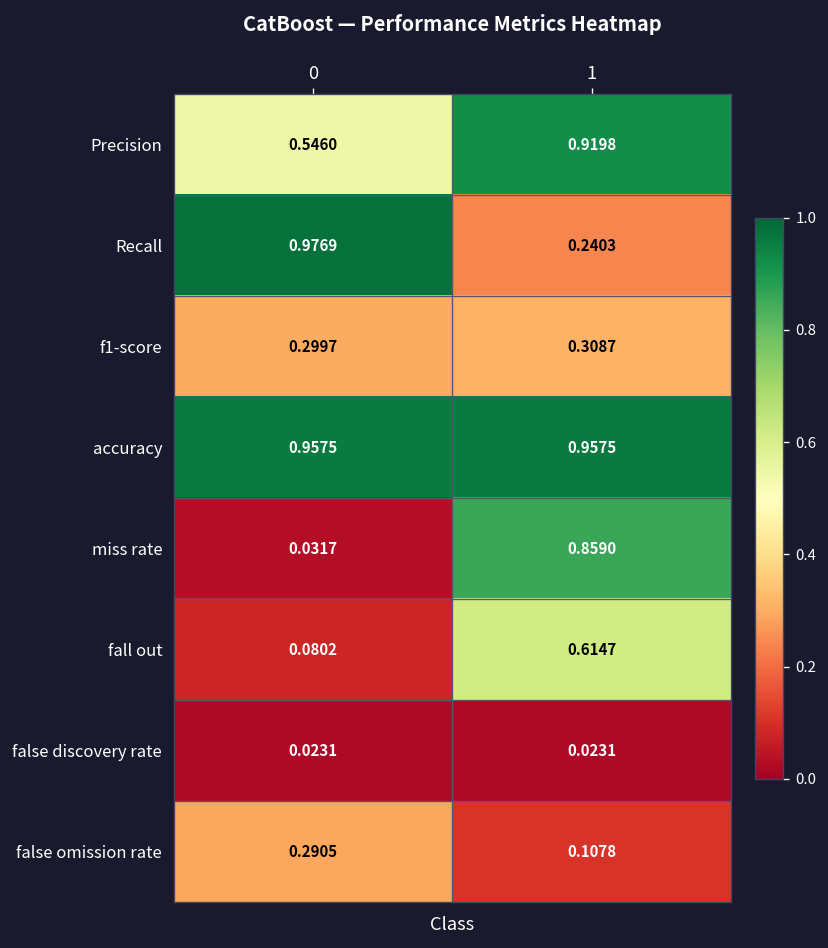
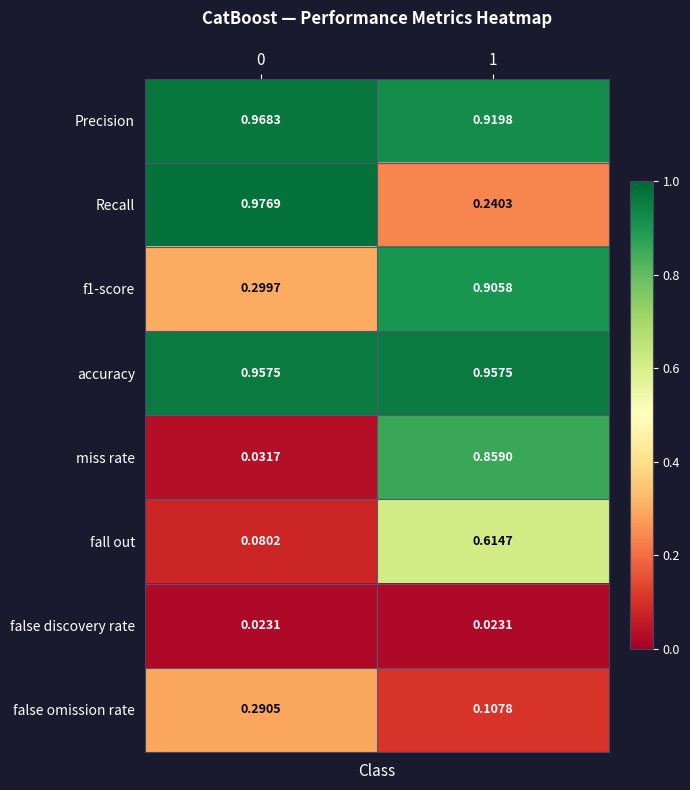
Precision, 0: 0.5460 -> 0.9683
f1-score, 1: 0.3087 -> 0.9058
